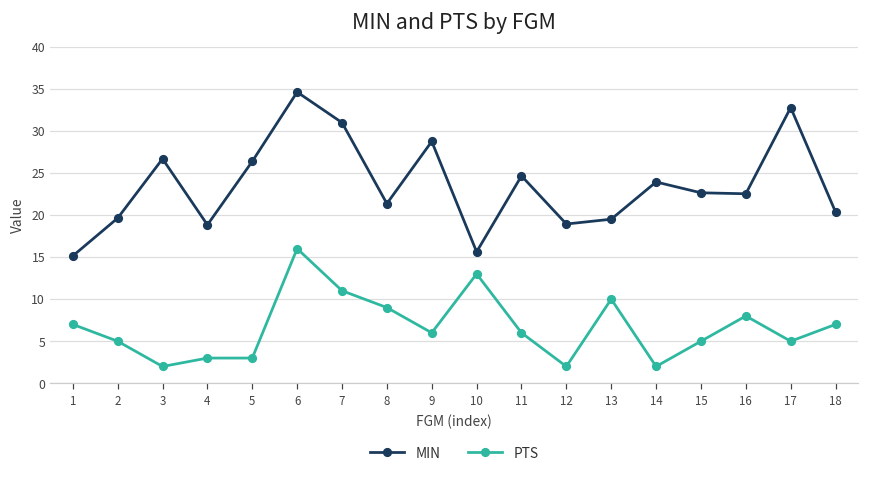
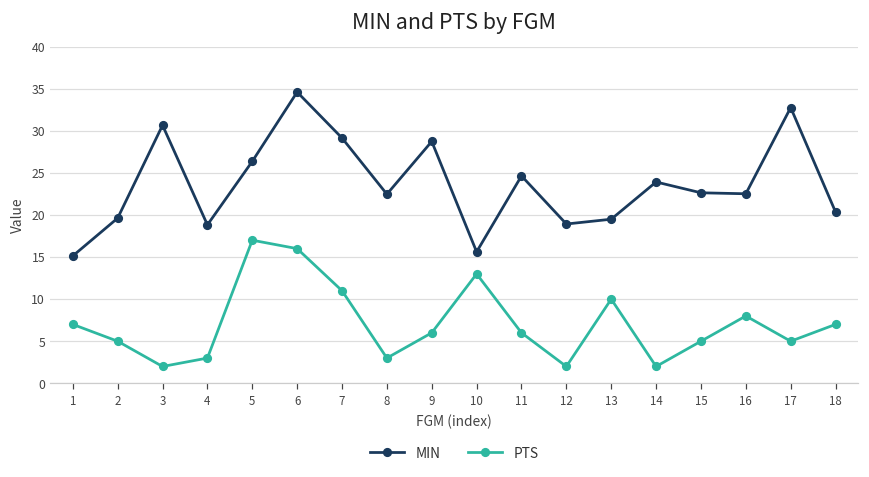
MIN, 3: 27 -> 31
PTS, 5: 3 -> 17
MIN, 7: 31 -> 29
MIN, 8: 21 -> 22
PTS, 8: 9 -> 3
